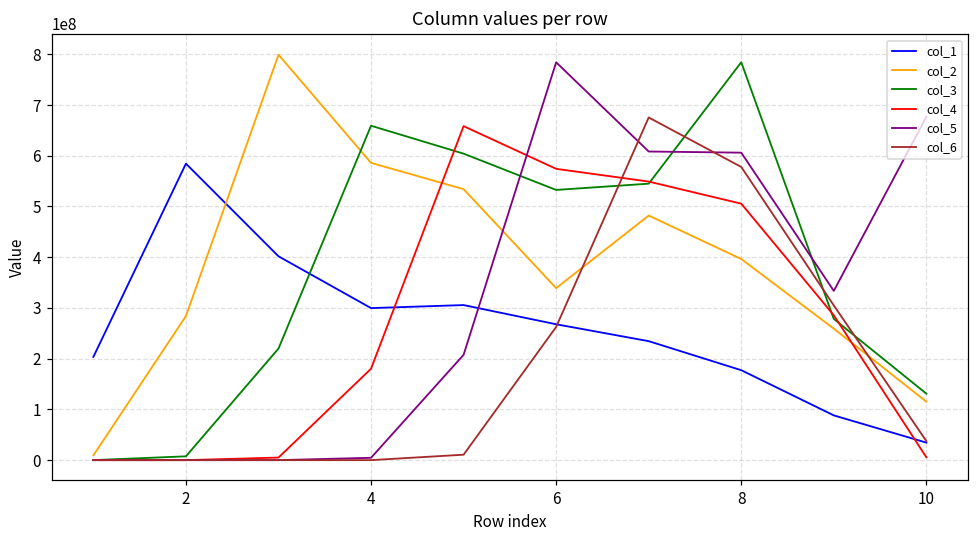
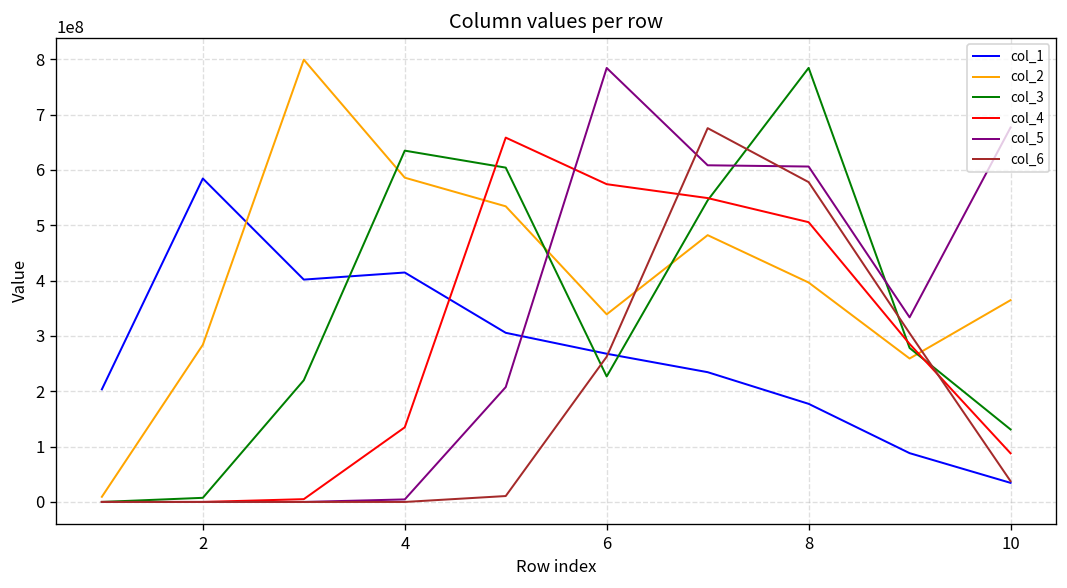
col_1, 4: 300000000 -> 410000000
col_3, 4: 660000000 -> 630000000
col_4, 4: 180000000 -> 130000000
col_3, 6: 530000000 -> 230000000
col_2, 10: 120000000 -> 360000000
col_4, 10: 10000000 -> 90000000
